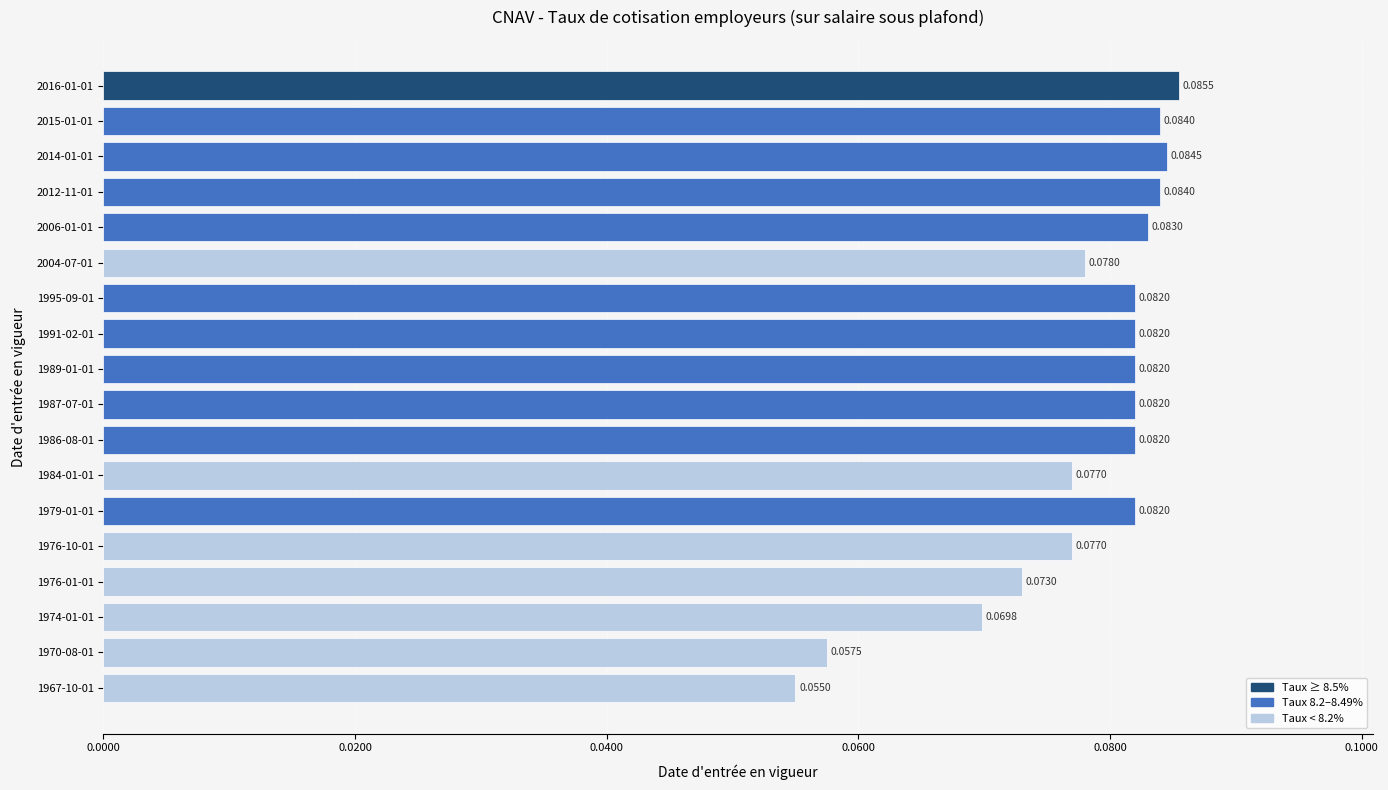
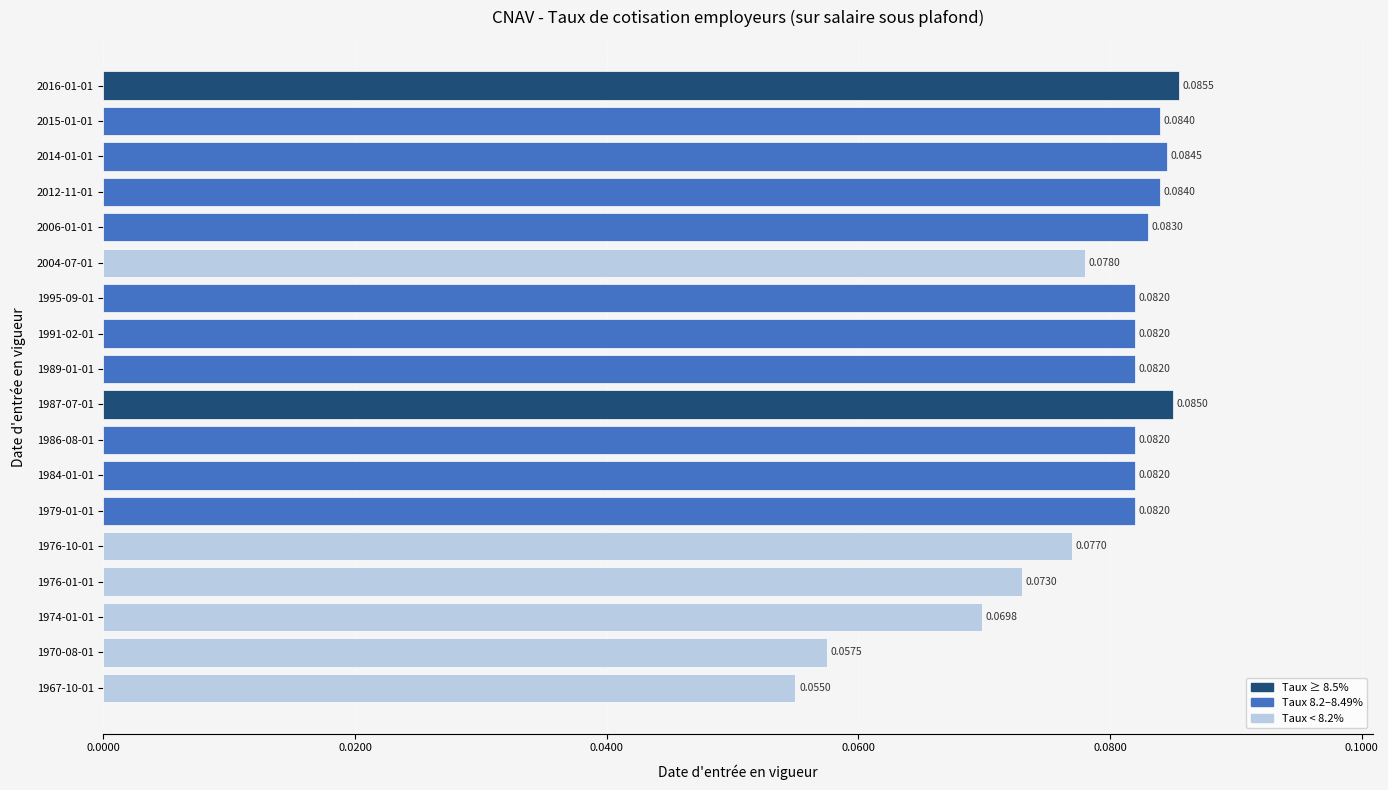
1987-07-01: 0.0820 -> 0.0850
1984-01-01: 0.0770 -> 0.0820
